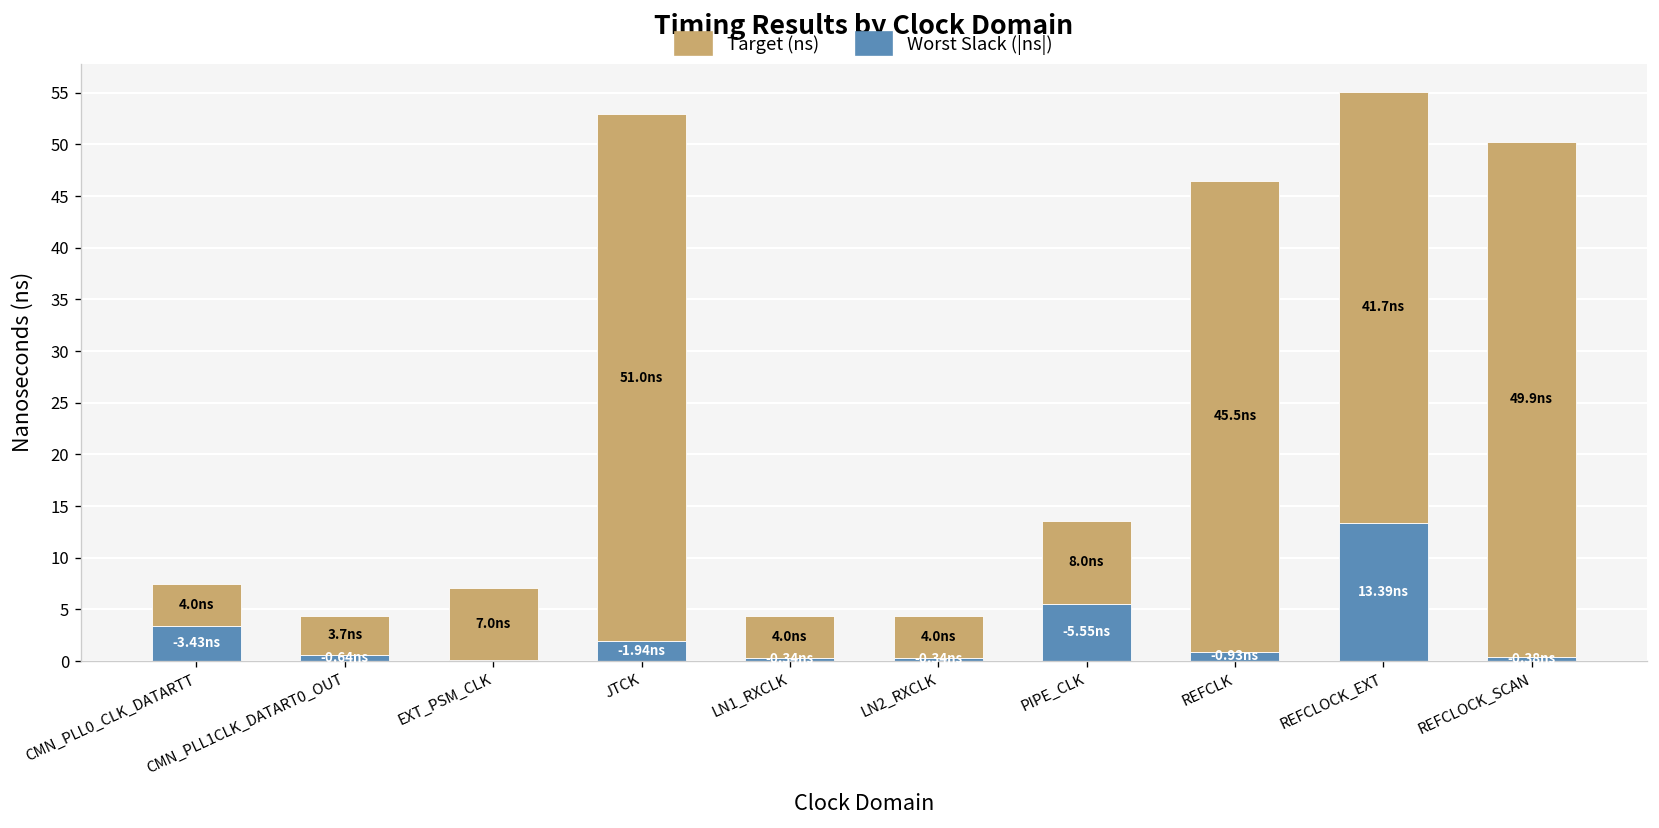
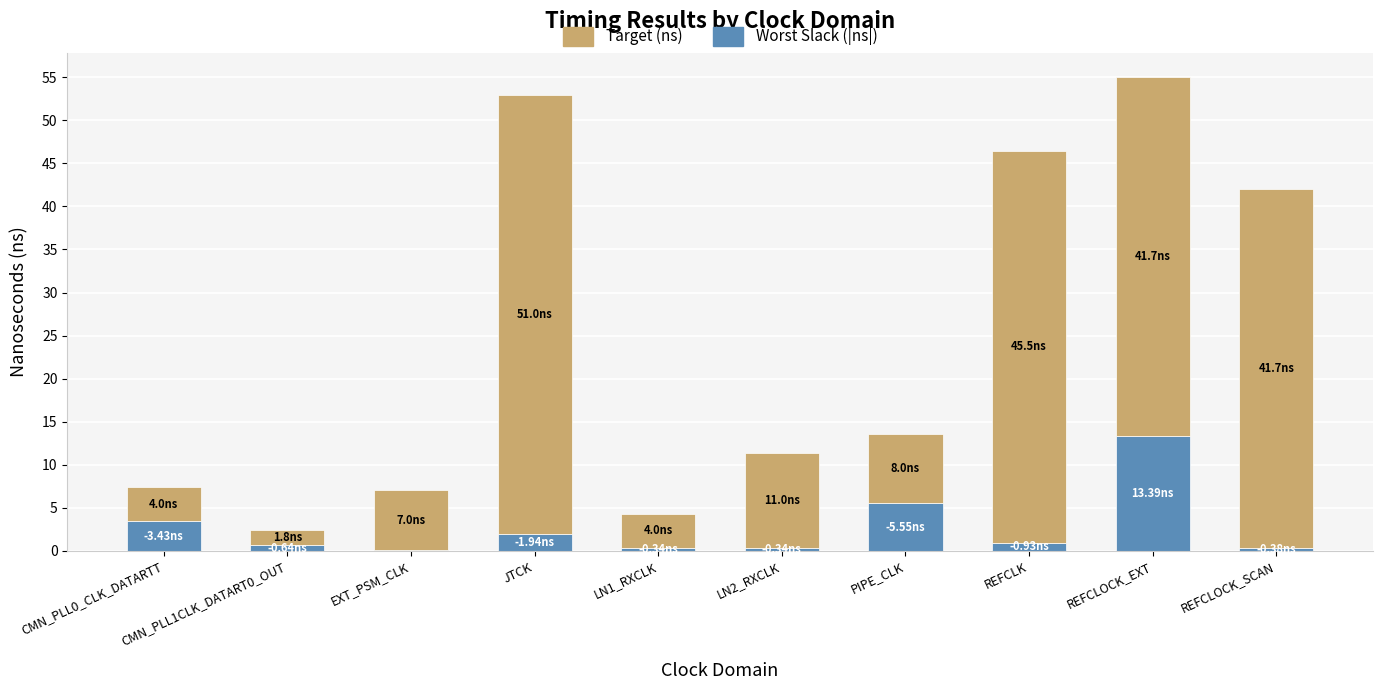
Target (ns), CMN_PLL1CLK_DATART0_OUT: 3.7 -> 1.8
Target (ns), LN2_RXCLK: 4.0 -> 11.0
Target (ns), REFCLOCK_SCAN: 49.9 -> 41.7
